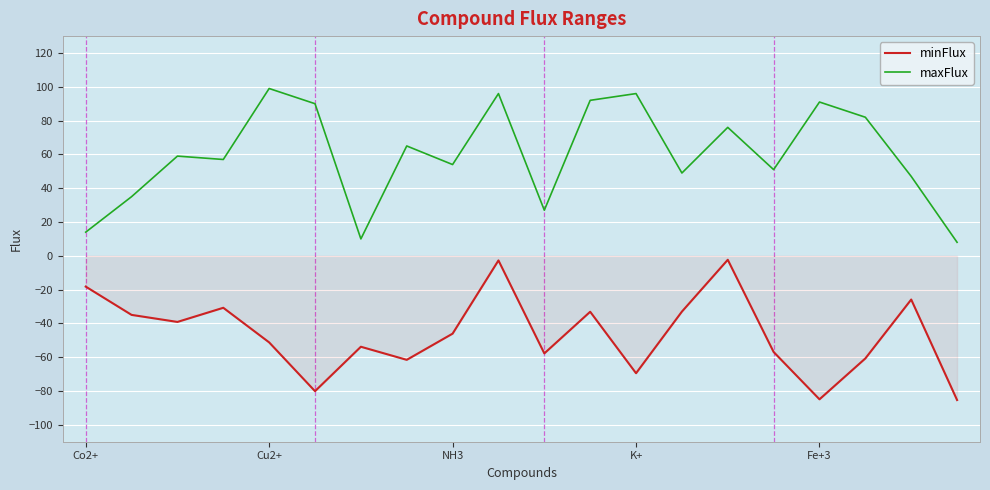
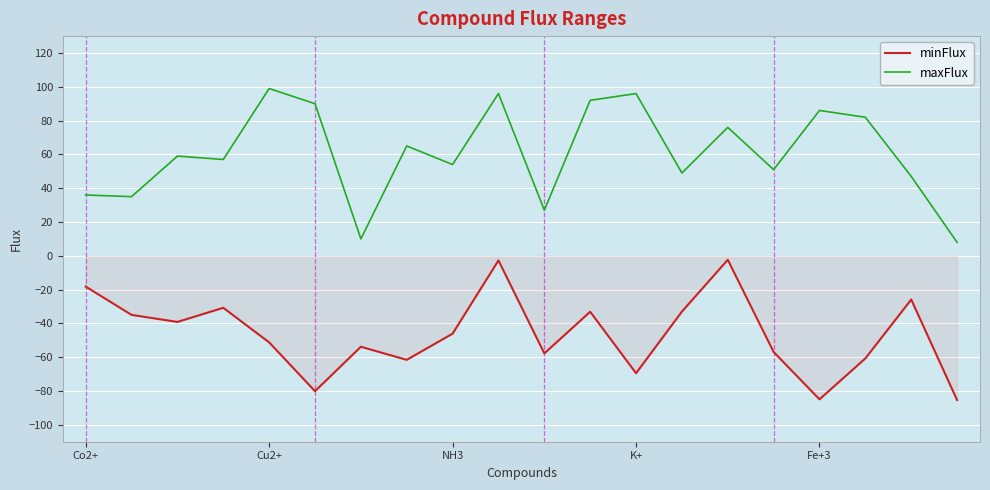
maxFlux, Co2+: 14 -> 36
maxFlux, Fe+3: 91 -> 86
